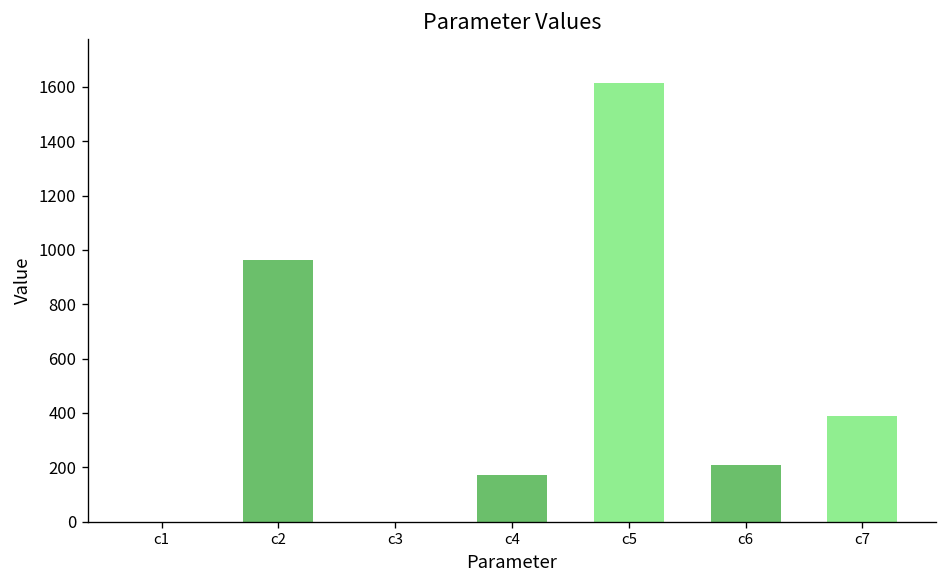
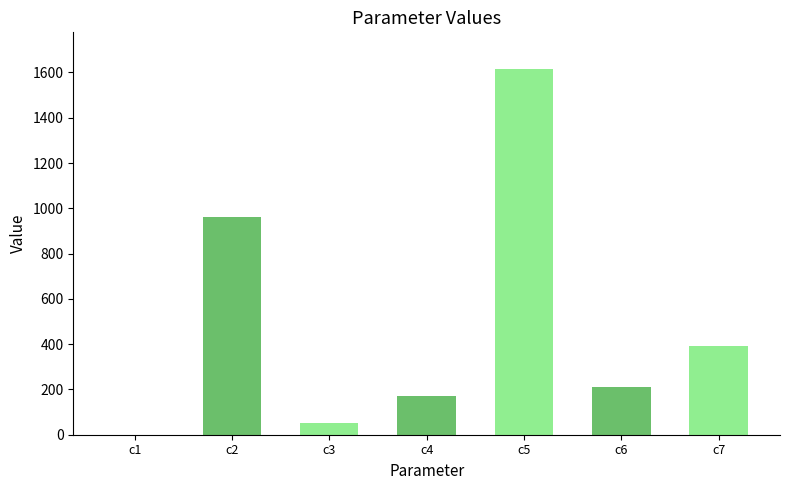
c3: 0 -> 50
